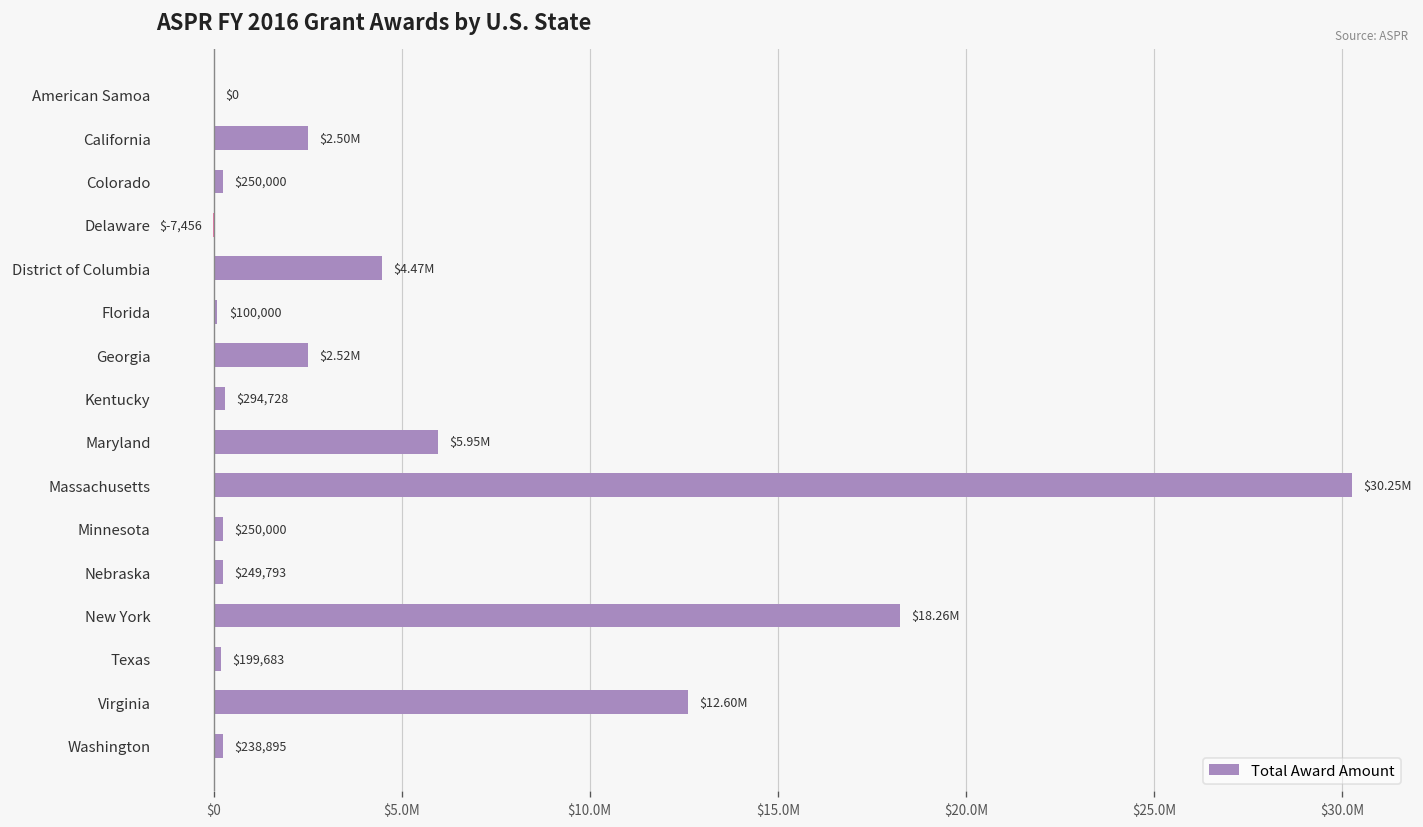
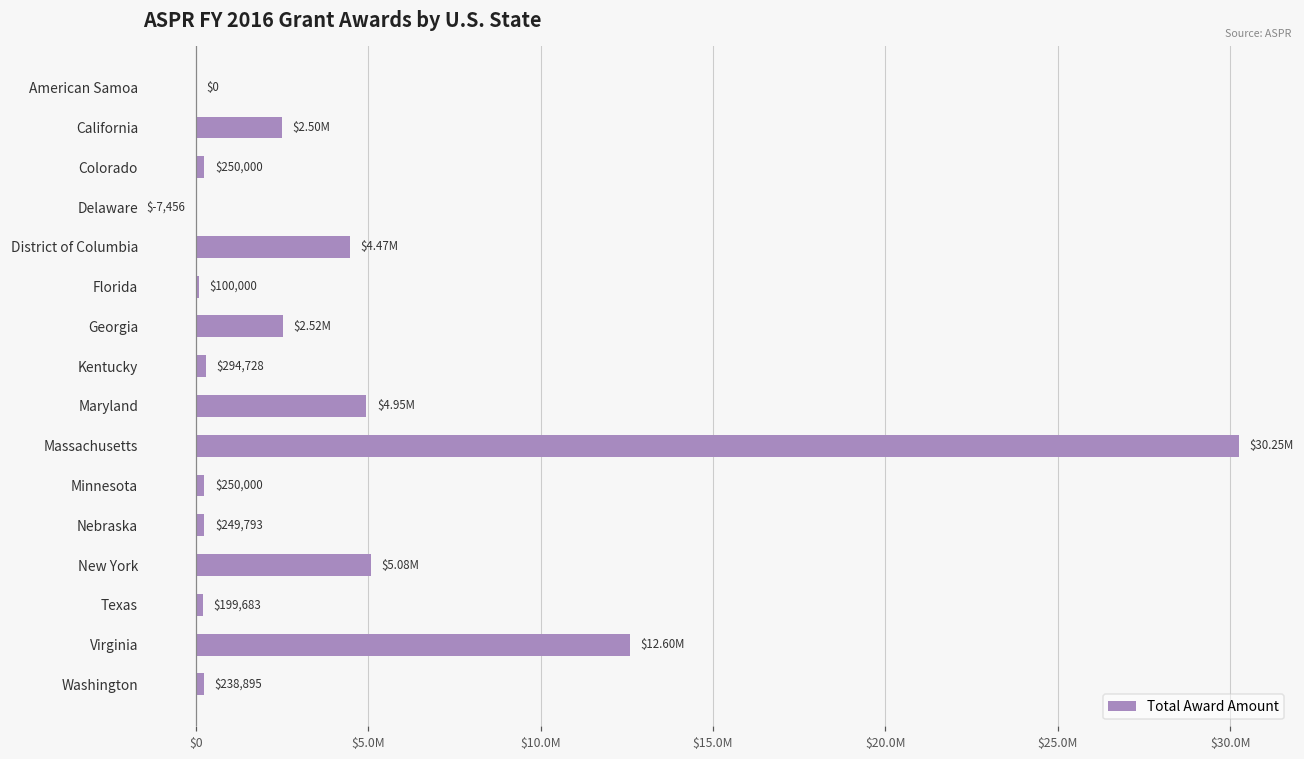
Maryland: $5.95M -> $4.95M
New York: $18.26M -> $5.08M
